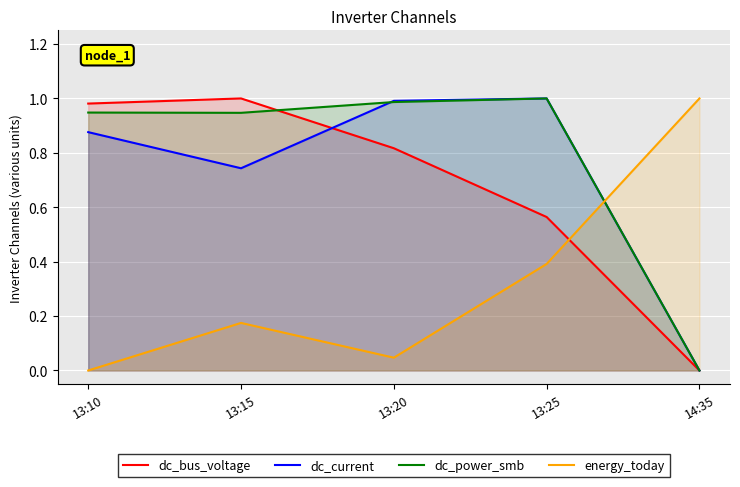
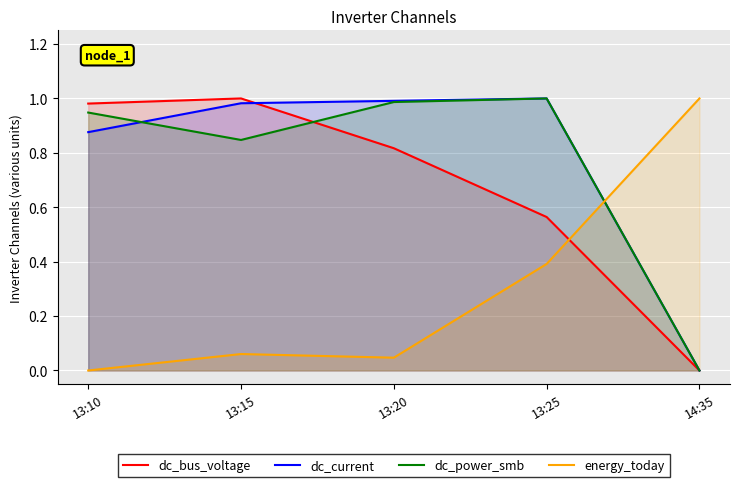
dc_current, 13:15: 0.74 -> 0.98
dc_power_smb, 13:15: 0.95 -> 0.85
energy_today, 13:15: 0.17 -> 0.06
